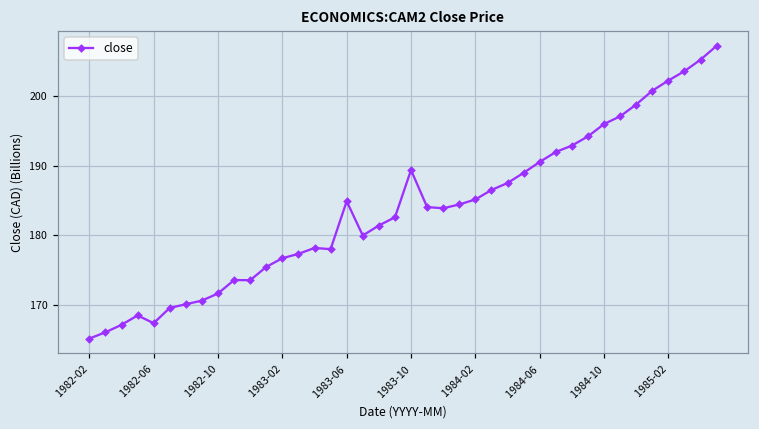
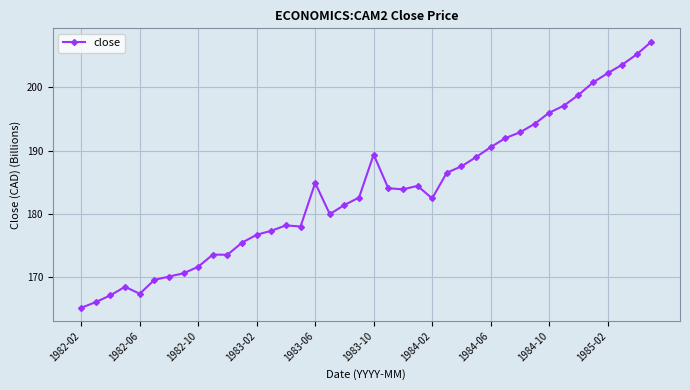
1984-02: 185 -> 182
